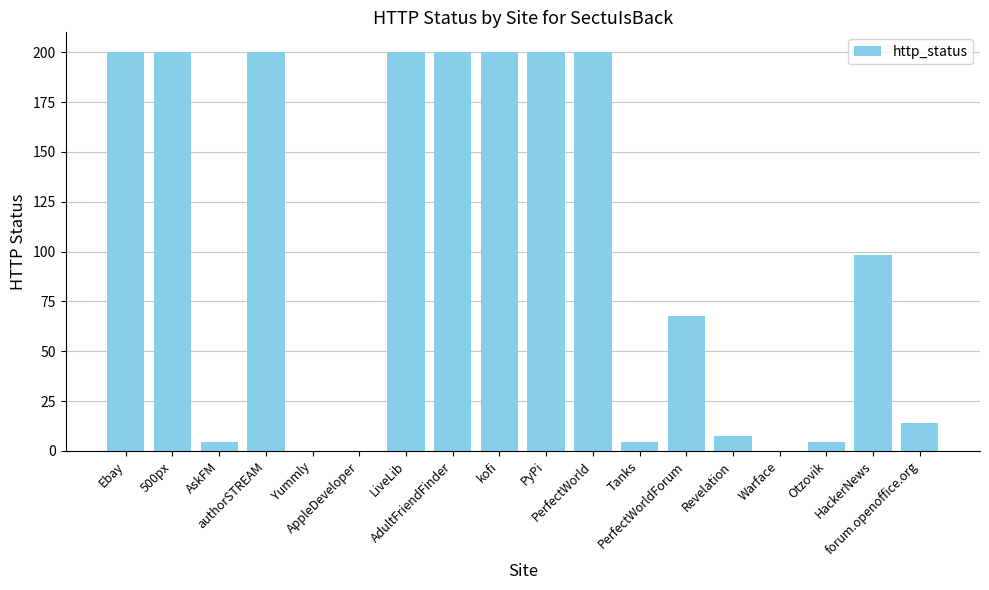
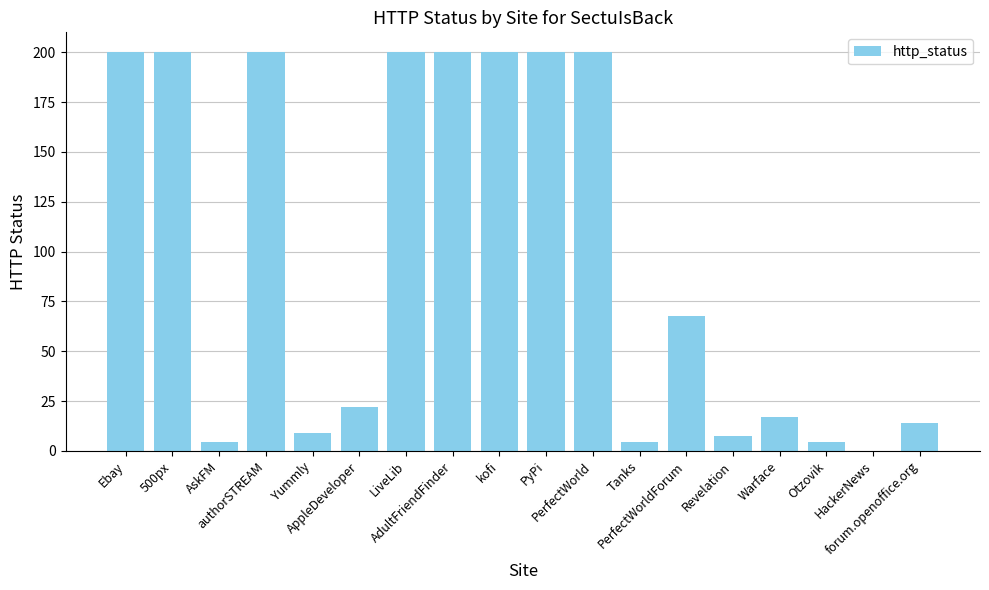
Yummly: 0 -> 9
AppleDeveloper: 0 -> 22
Warface: 0 -> 17
HackerNews: 98 -> 0
